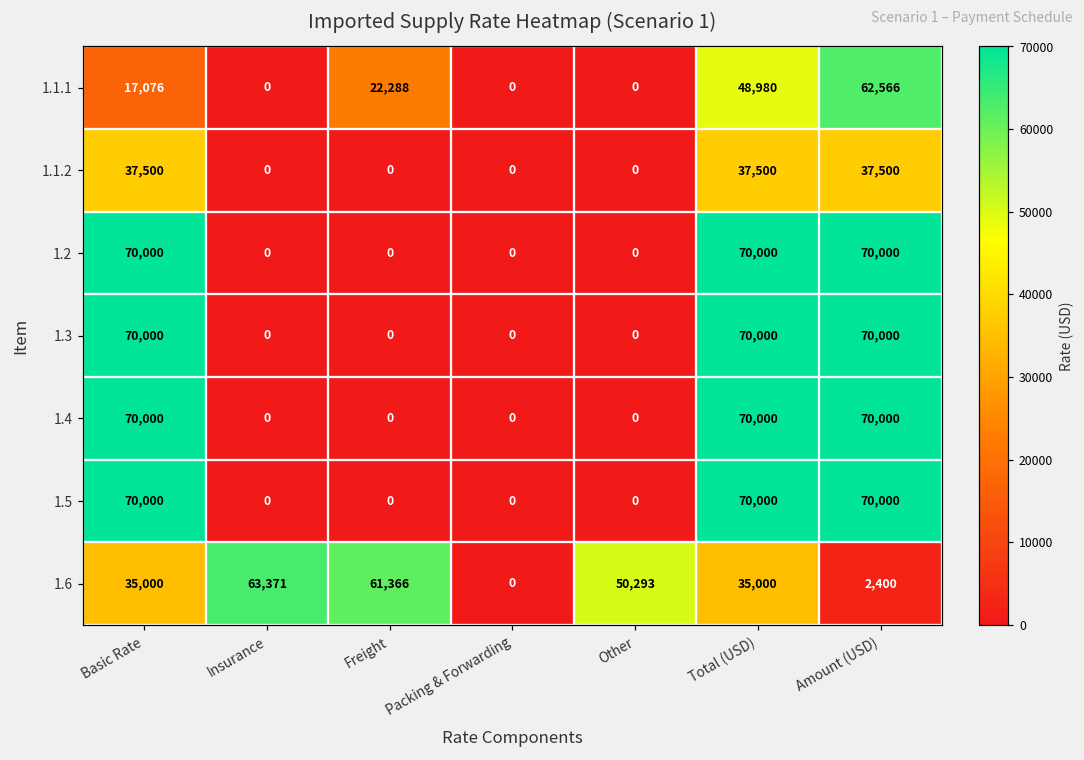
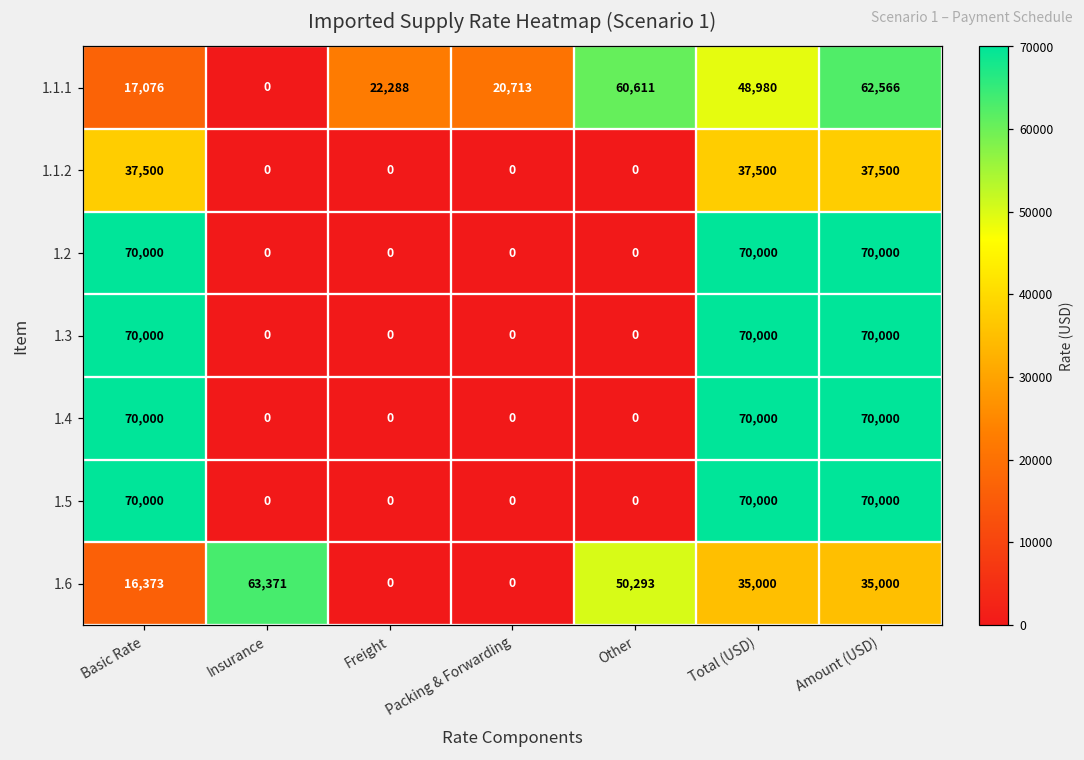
1.1.1, Packing & Forwarding: 0 -> 20,713
1.1.1, Other: 0 -> 60,611
1.6, Basic Rate: 35,000 -> 16,373
1.6, Freight: 61,366 -> 0
1.6, Amount (USD): 2,400 -> 35,000
